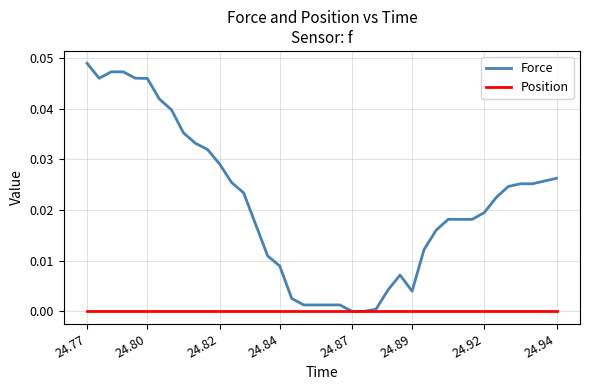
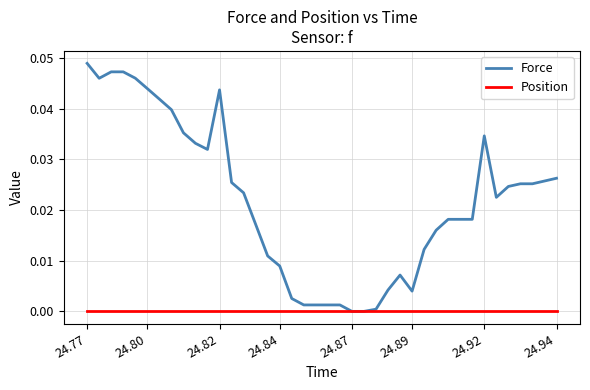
Force, 24.80: 0.046 -> 0.044
Force, 24.82: 0.029 -> 0.044
Force, 24.92: 0.020 -> 0.035
